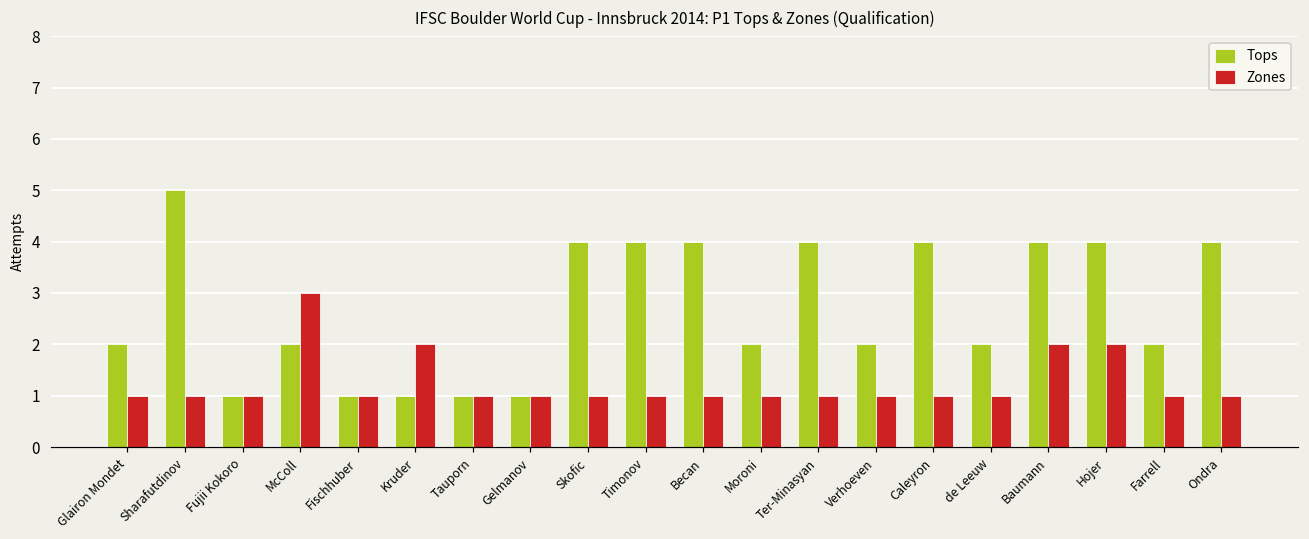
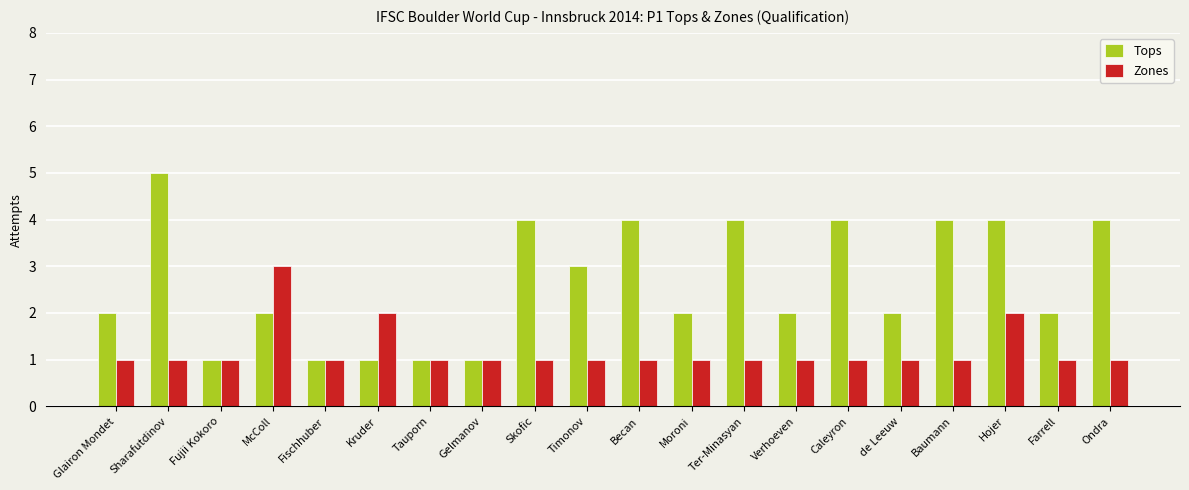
Tops, Timonov: 4 -> 3
Zones, Baumann: 2 -> 1
